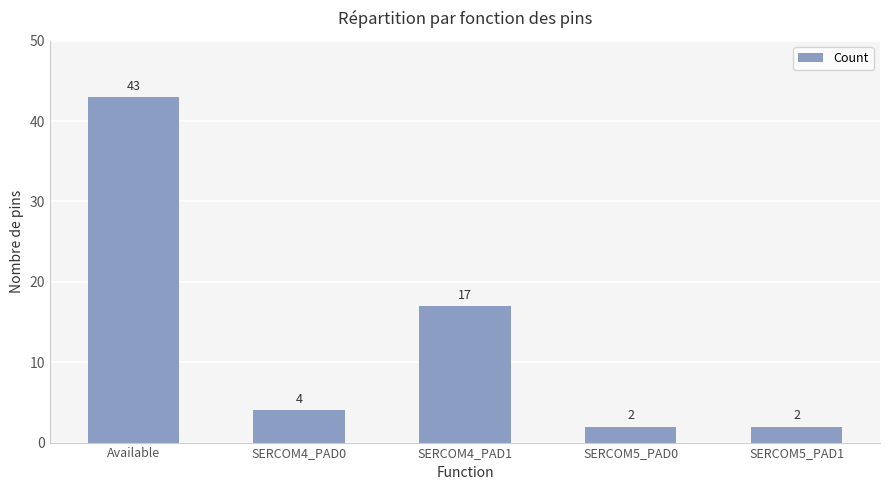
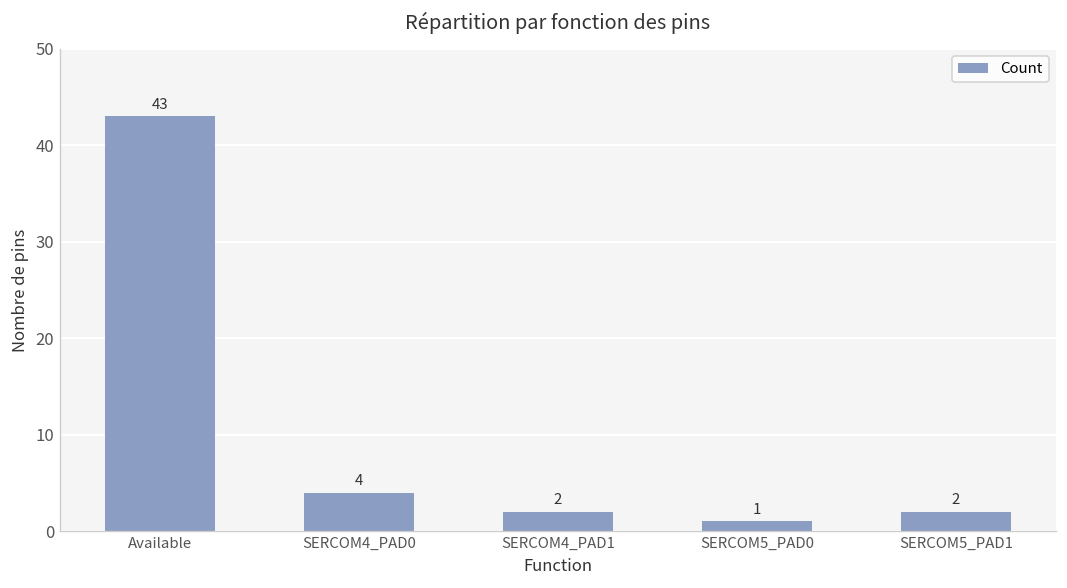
SERCOM4_PAD1: 17 -> 2
SERCOM5_PAD0: 2 -> 1
